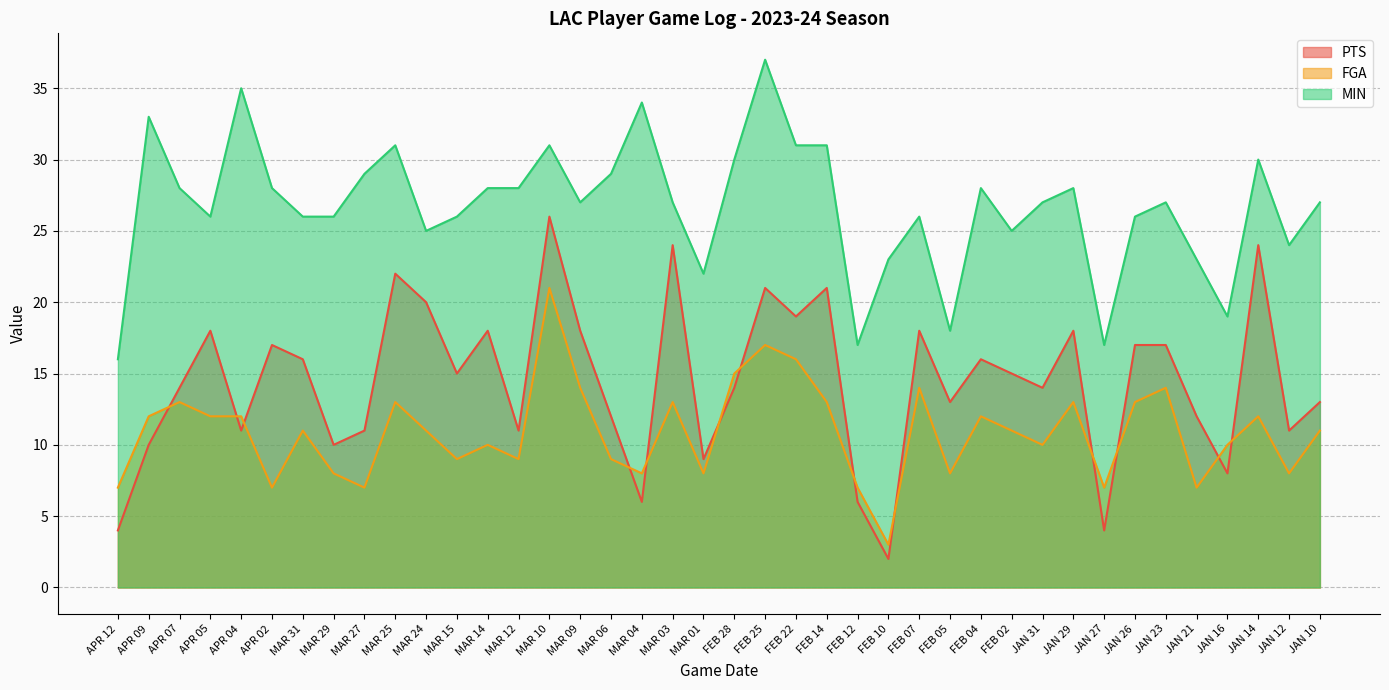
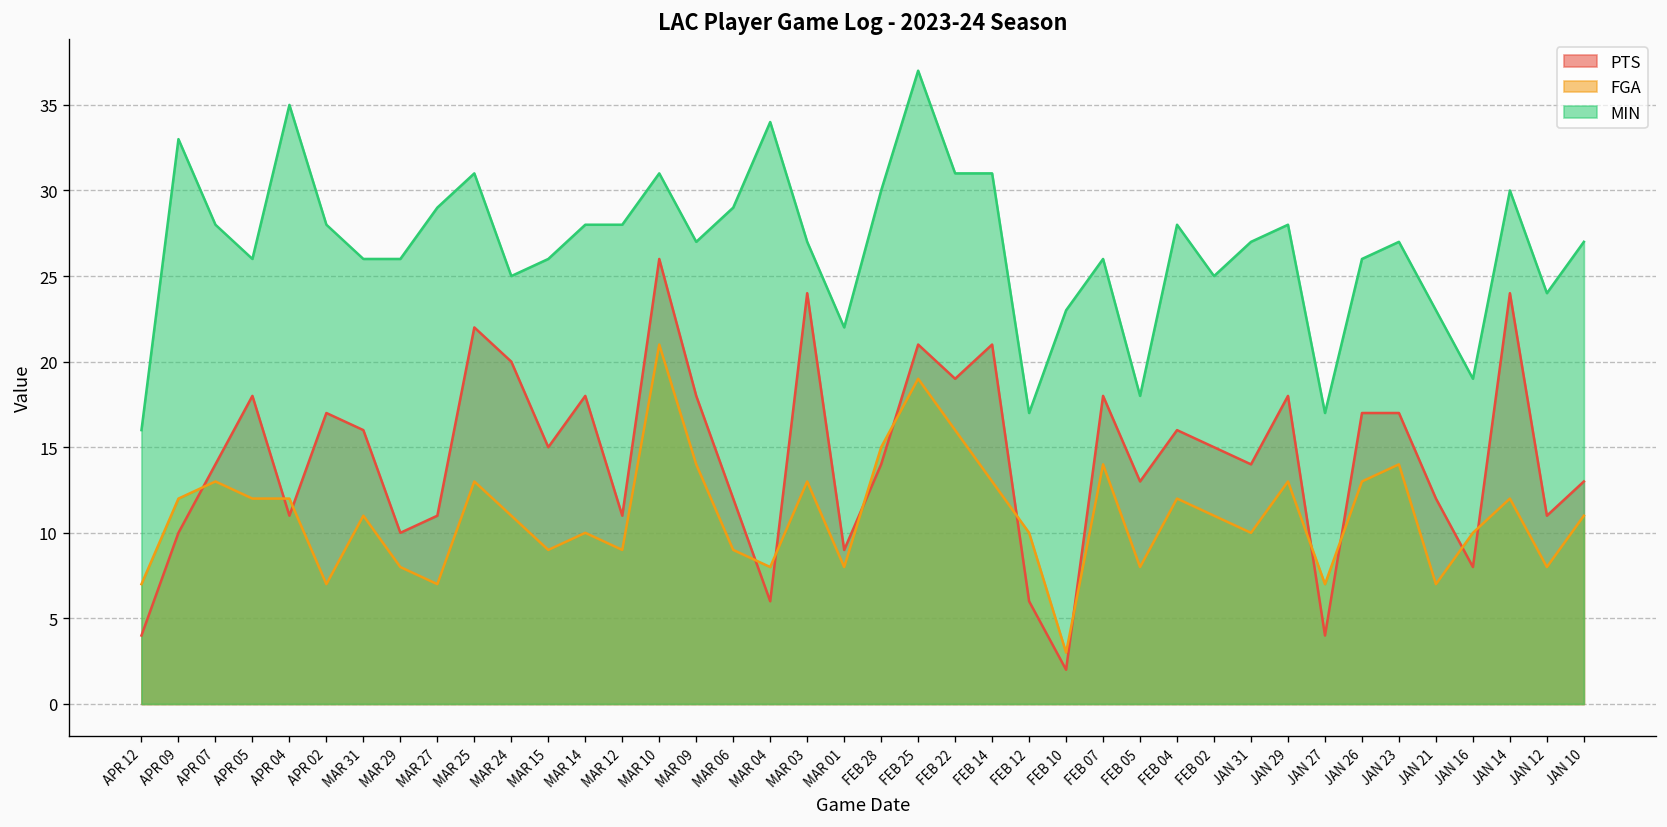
FGA, FEB 25: 17 -> 19
FGA, FEB 12: 7 -> 10
